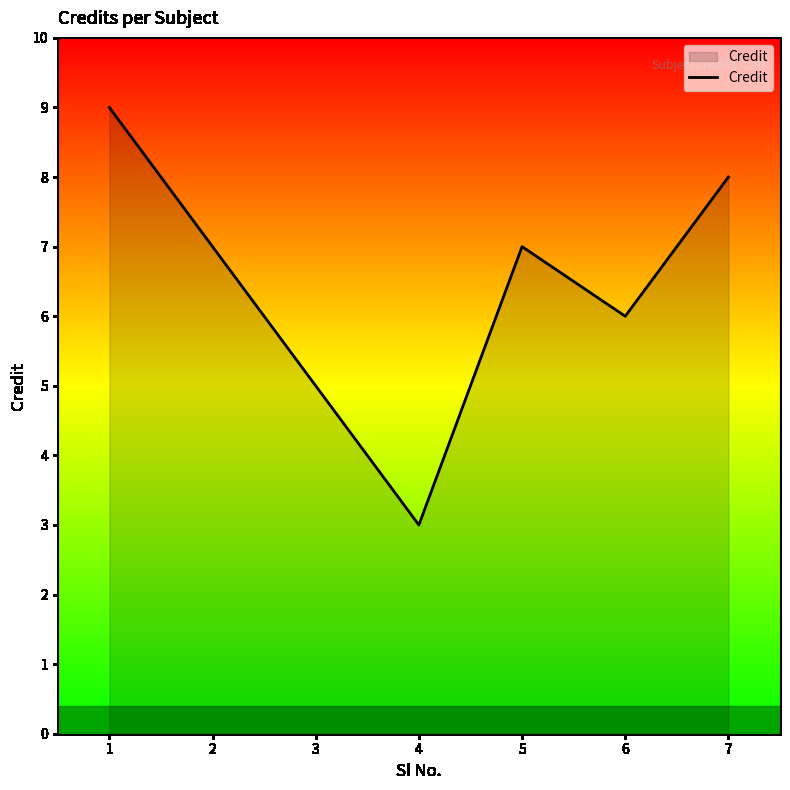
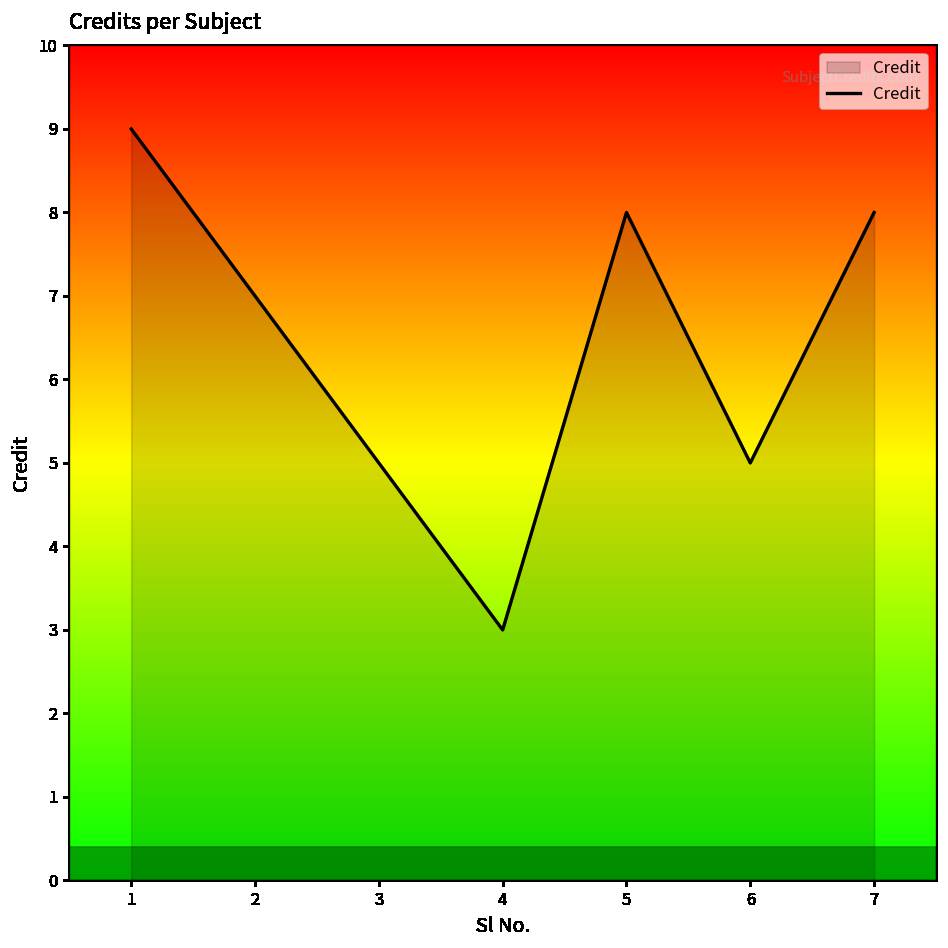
5: 7 -> 8
6: 6 -> 5
